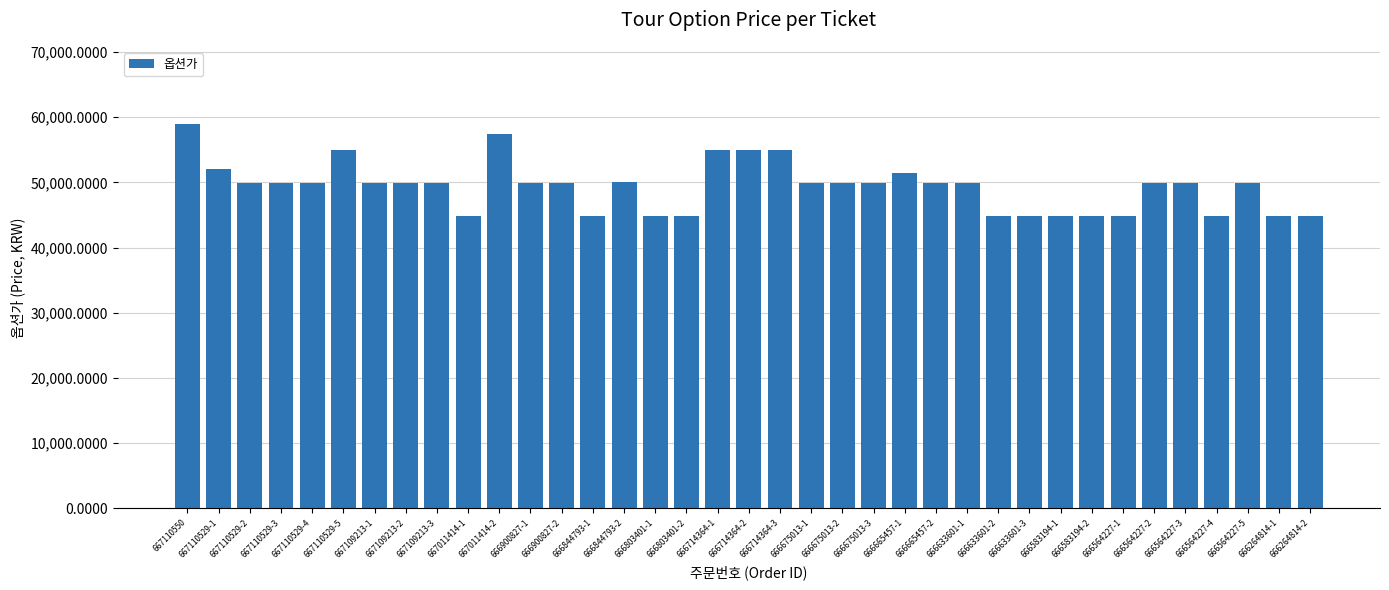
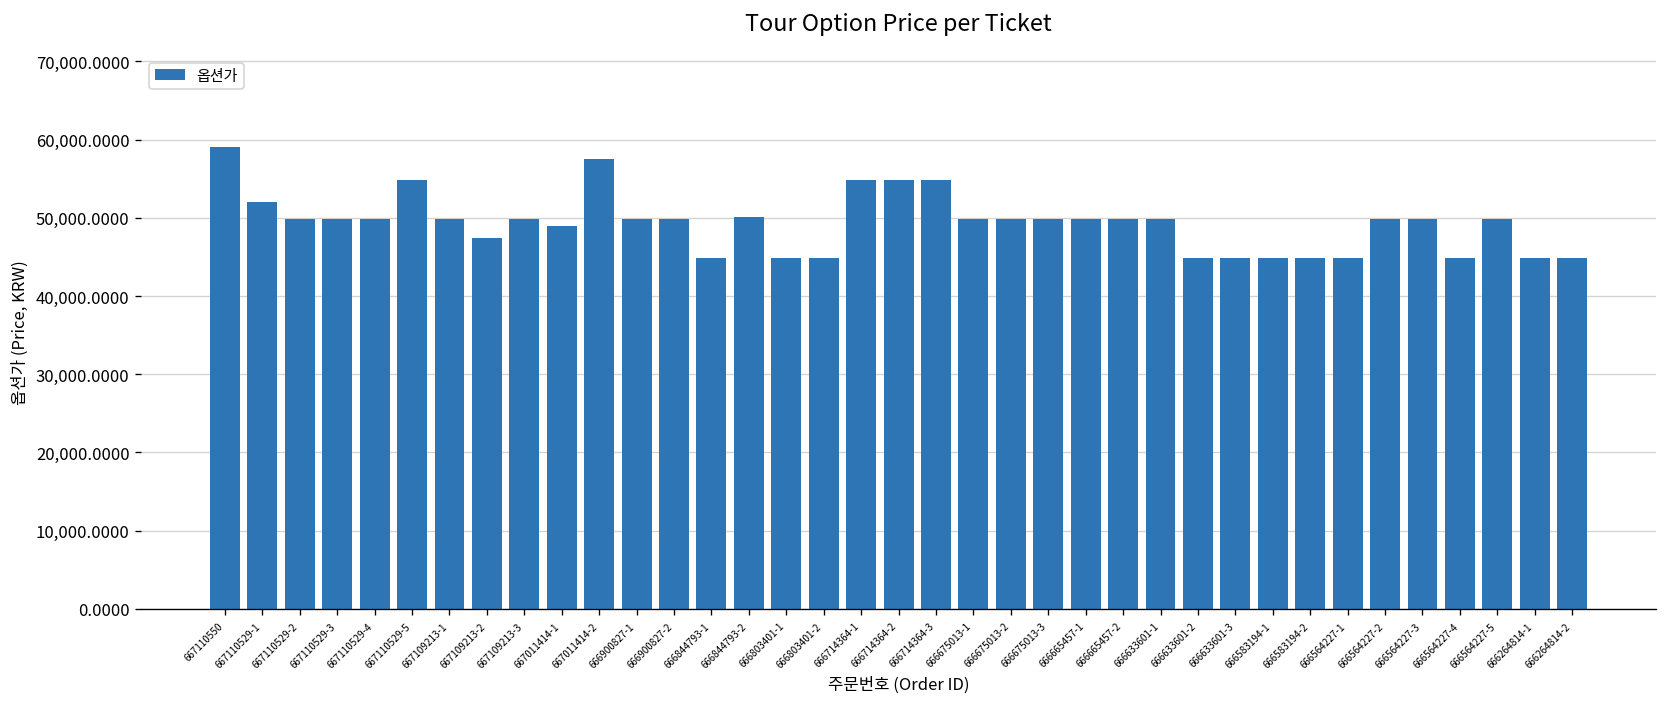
667109213-2: 50,000 -> 47,000
667011414-1: 45,000 -> 49,000
666665457-1: 51,000 -> 50,000
